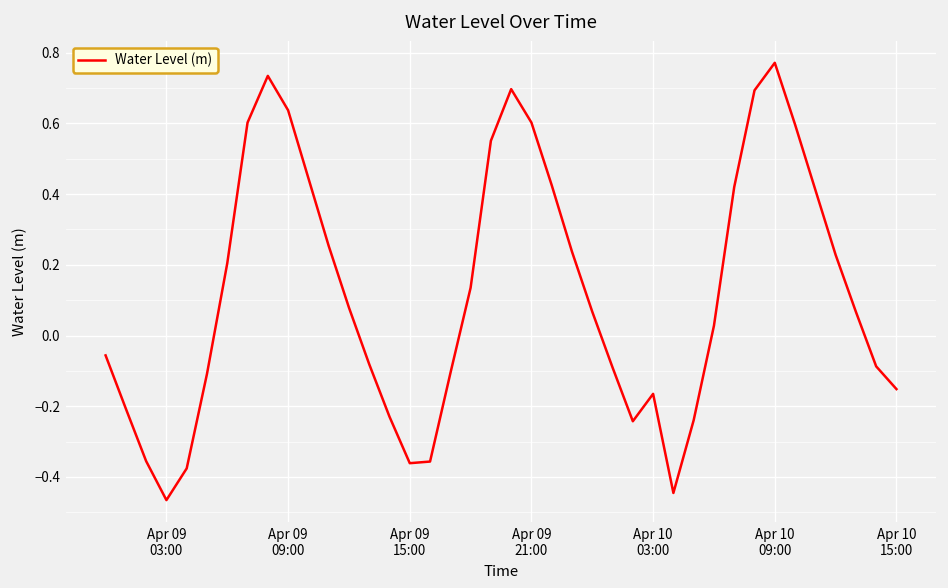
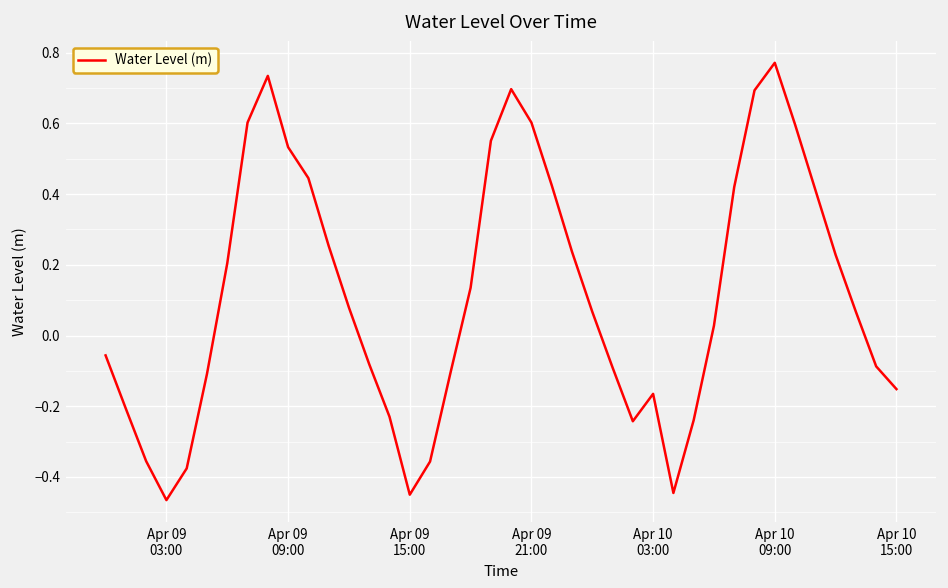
Apr 09 09:00: 0.64 -> 0.53
Apr 09 15:00: -0.36 -> -0.45
